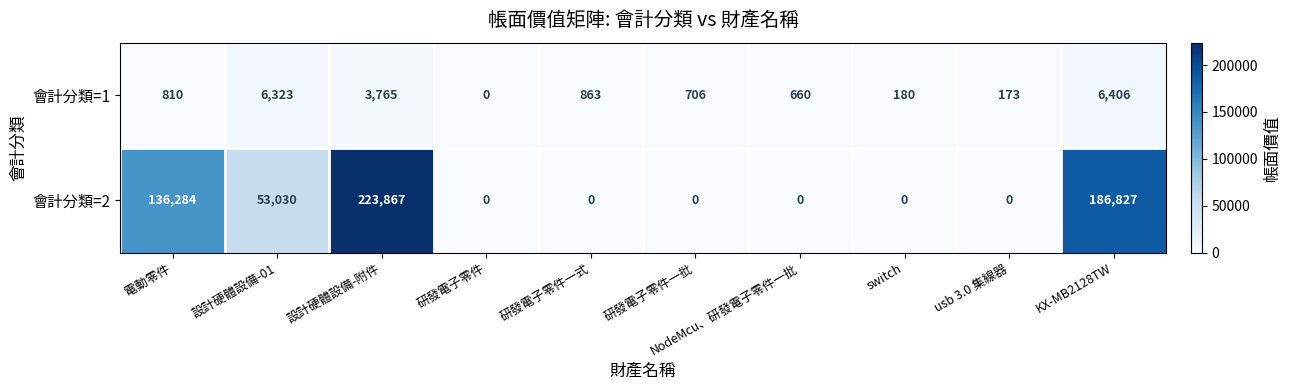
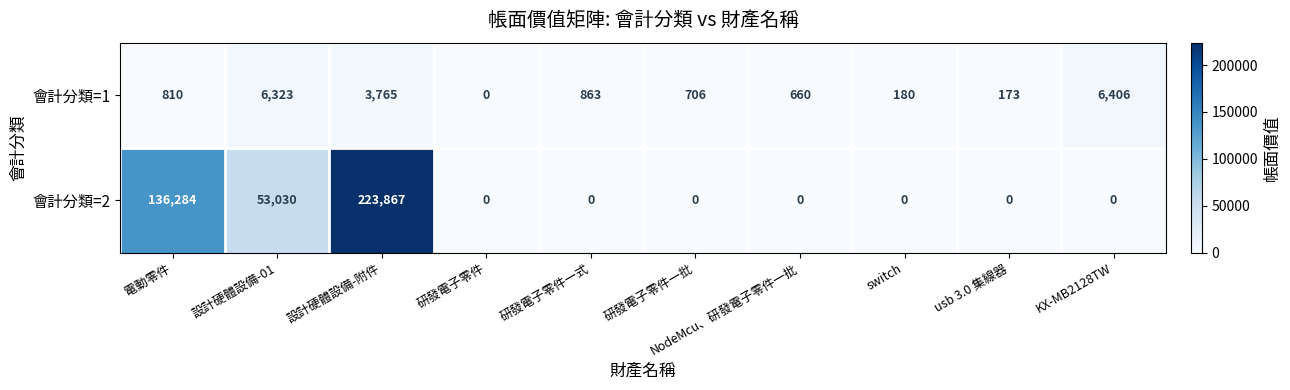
會計分類=2, KX-MB2128TW: 186,827 -> 0
